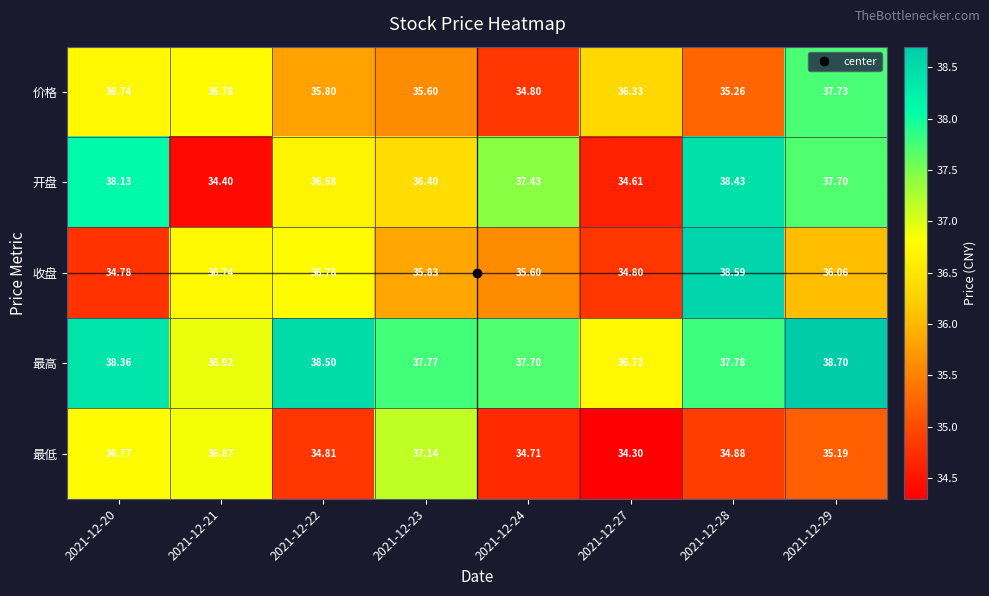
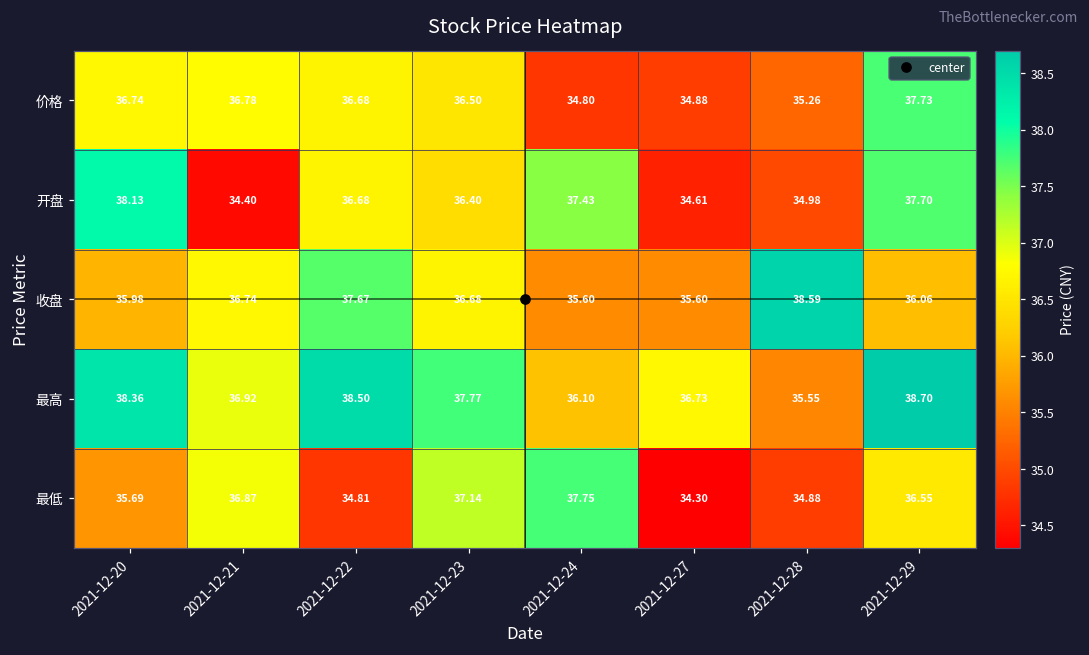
价格, 2021-12-22: 35.80 -> 36.68
价格, 2021-12-23: 35.60 -> 36.50
价格, 2021-12-27: 36.33 -> 34.88
开盘, 2021-12-28: 38.43 -> 34.98
收盘, 2021-12-20: 34.78 -> 35.98
收盘, 2021-12-22: 36.78 -> 37.67
收盘, 2021-12-23: 35.83 -> 36.68
收盘, 2021-12-27: 34.80 -> 35.60
最高, 2021-12-24: 37.70 -> 36.10
最高, 2021-12-28: 37.78 -> 35.55
最低, 2021-12-20: 36.77 -> 35.69
最低, 2021-12-24: 34.71 -> 37.75
最低, 2021-12-29: 35.19 -> 36.55
